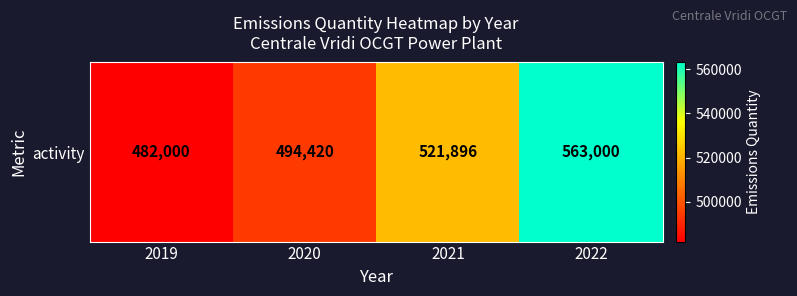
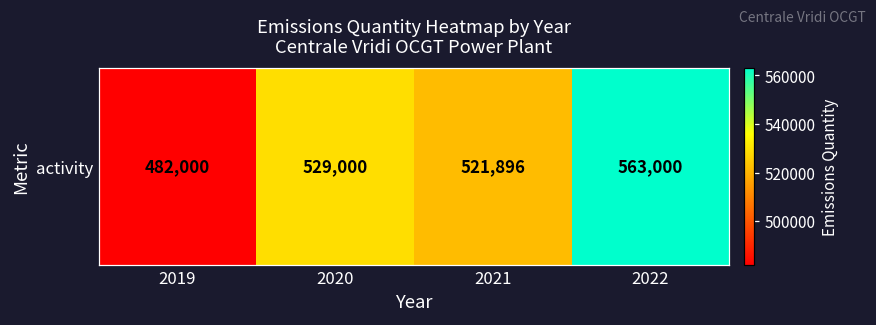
activity, 2020: 494,420 -> 529,000
